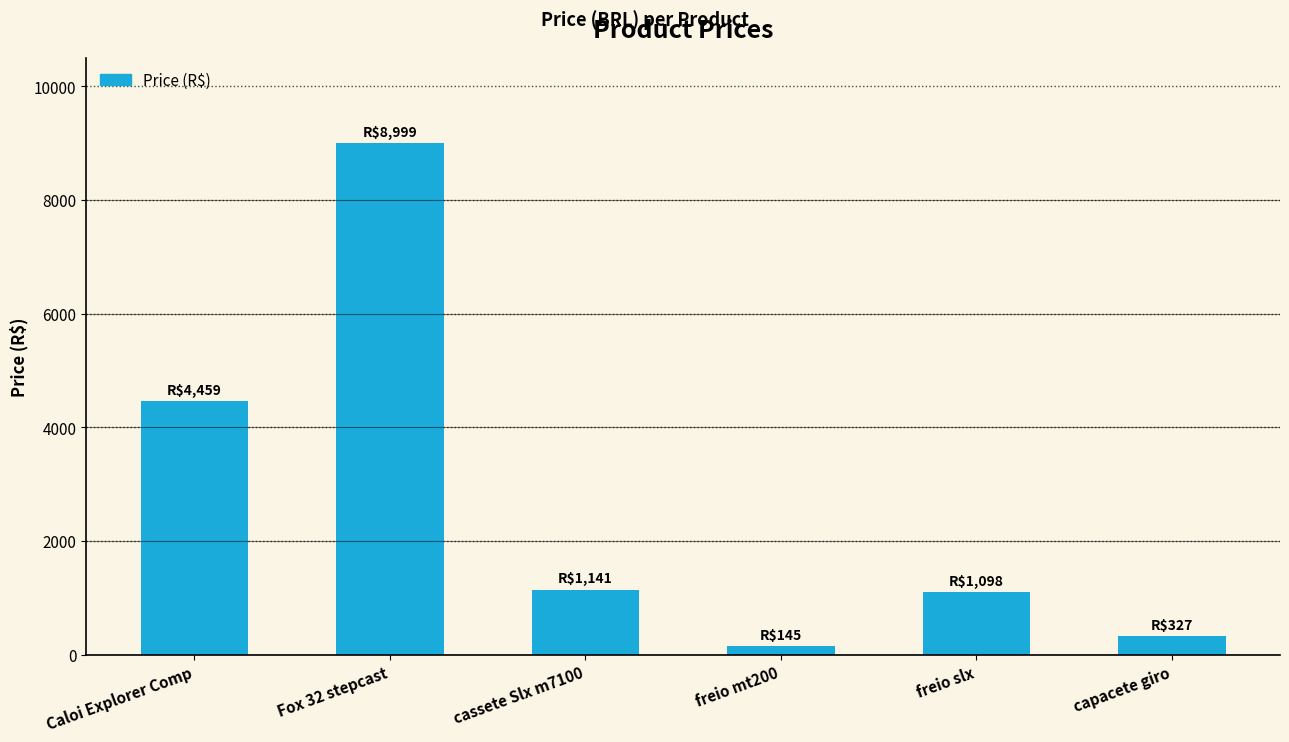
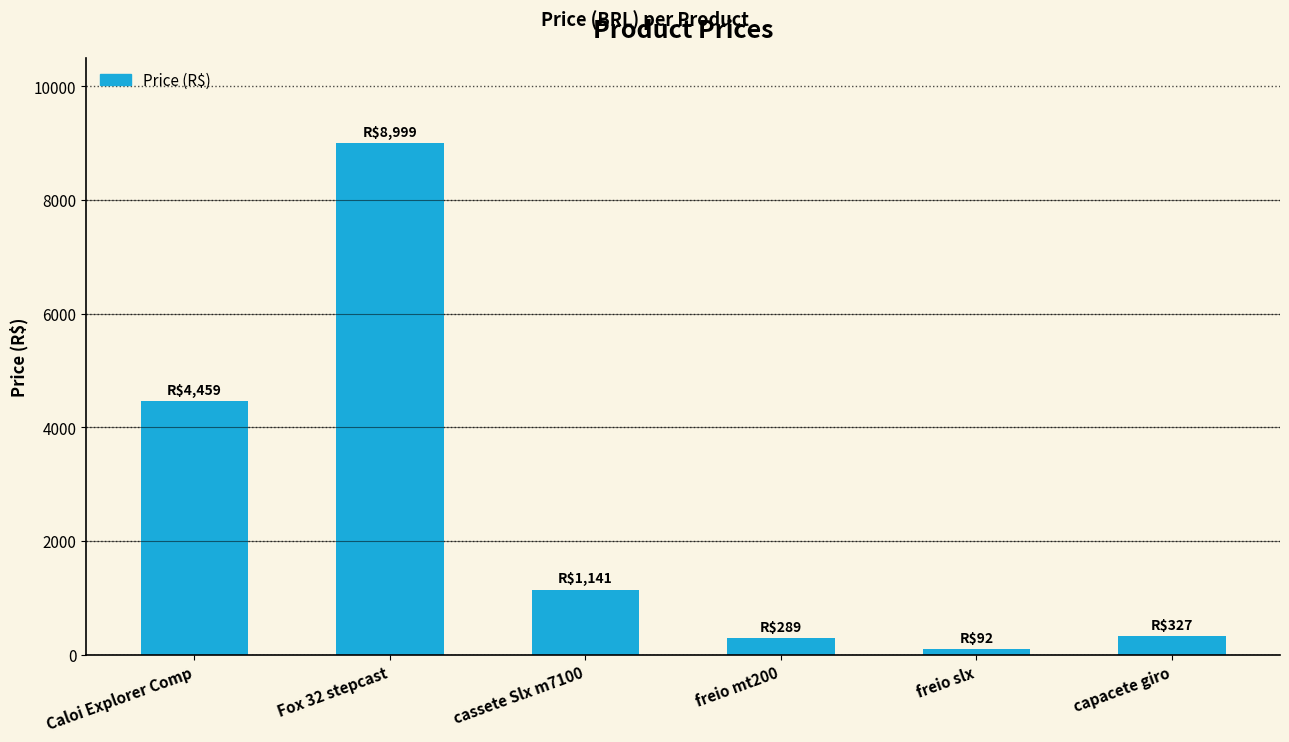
freio mt200: $145 -> $289
freio slx: $1,098 -> $92
